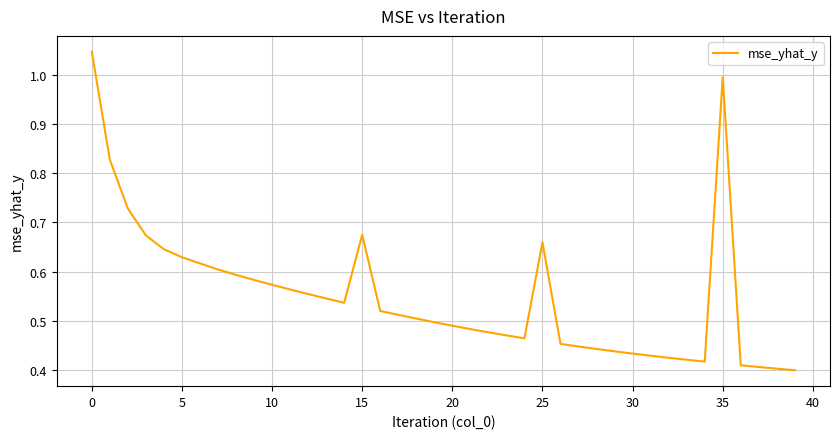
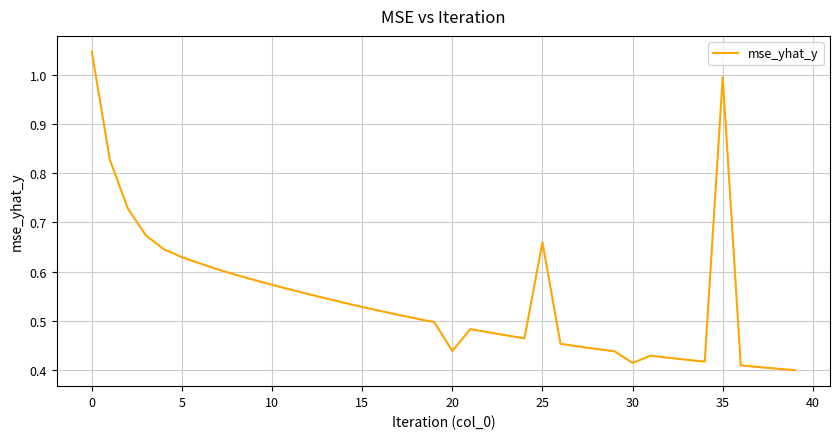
15: 0.68 -> 0.53
20: 0.49 -> 0.44
30: 0.43 -> 0.41
